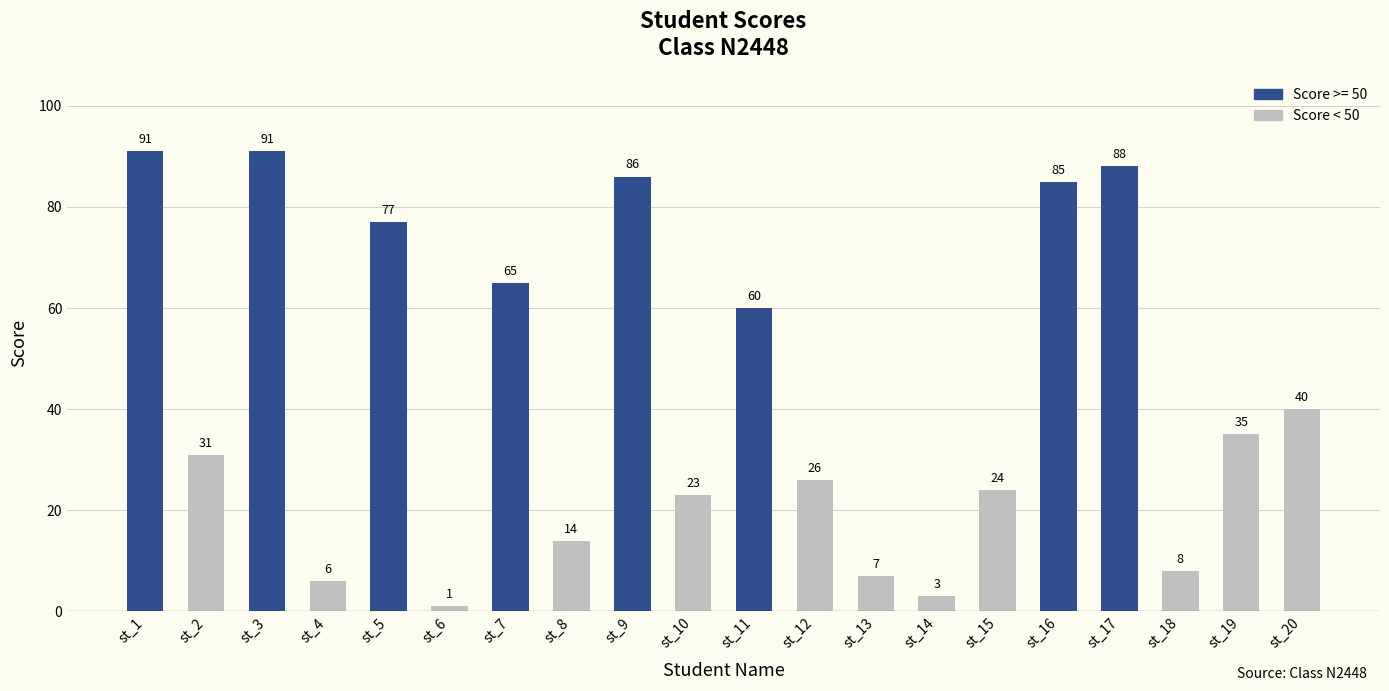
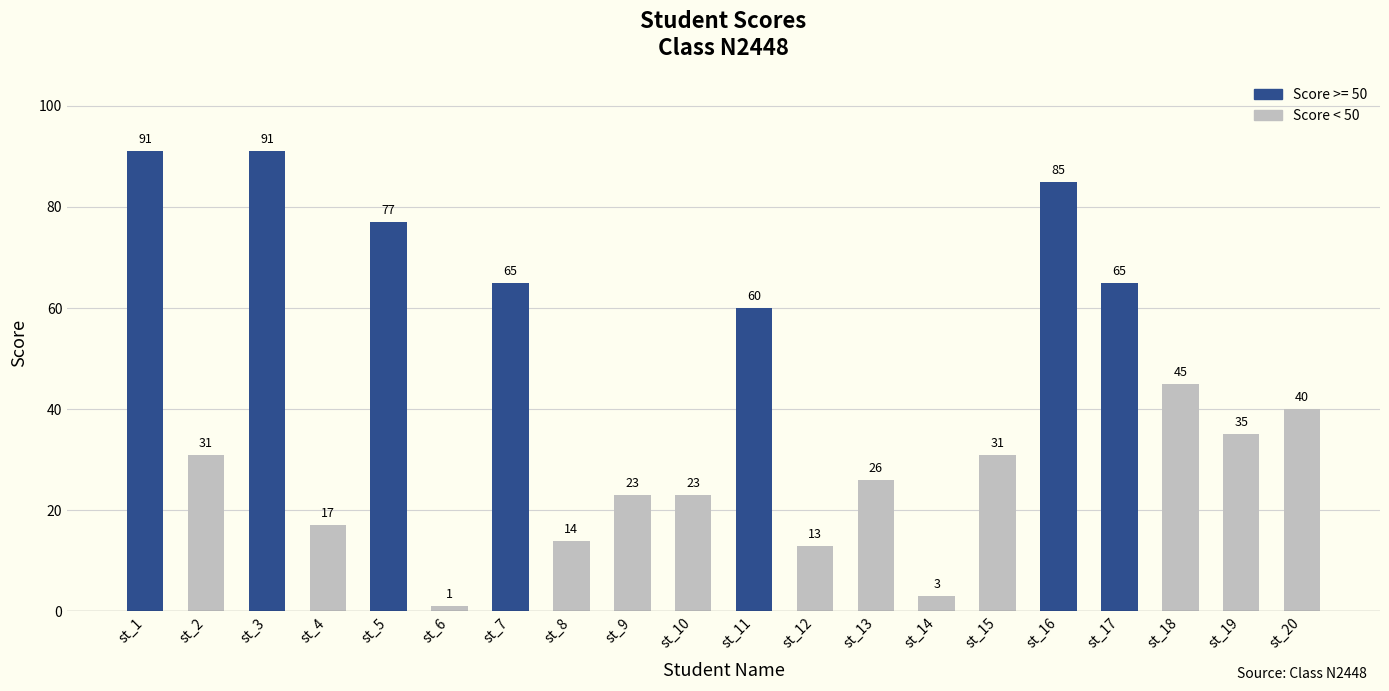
st_4: 6 -> 17
st_9: 86 -> 23
st_12: 26 -> 13
st_13: 7 -> 26
st_15: 24 -> 31
st_17: 88 -> 65
st_18: 8 -> 45
